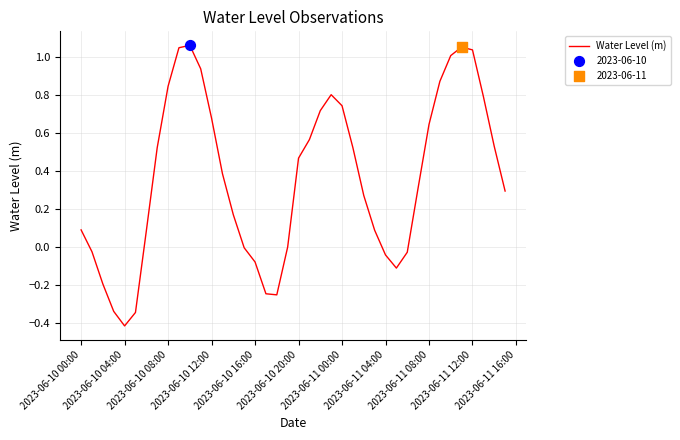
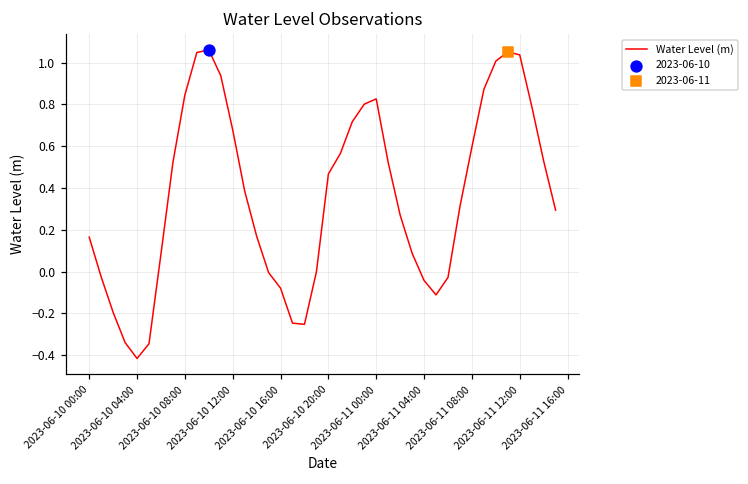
Water Level (m), 2023-06-10 00:00: 0.09 -> 0.16
Water Level (m), 2023-06-11 00:00: 0.74 -> 0.83
Water Level (m), 2023-06-11 08:00: 0.64 -> 0.60
